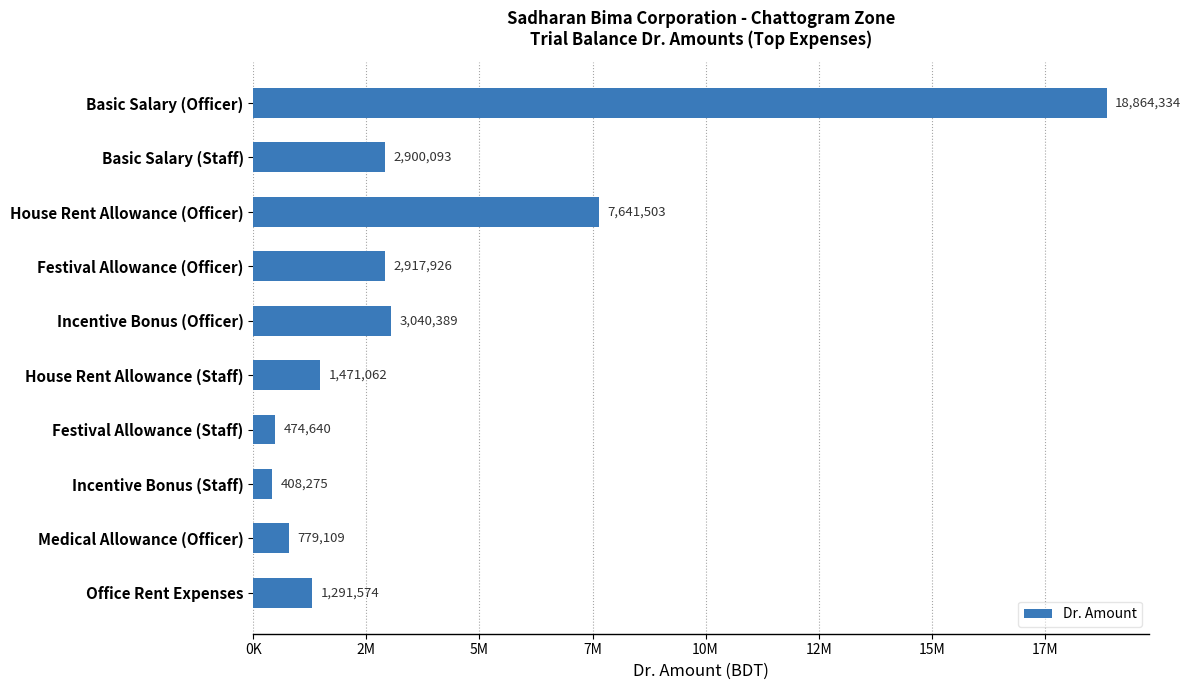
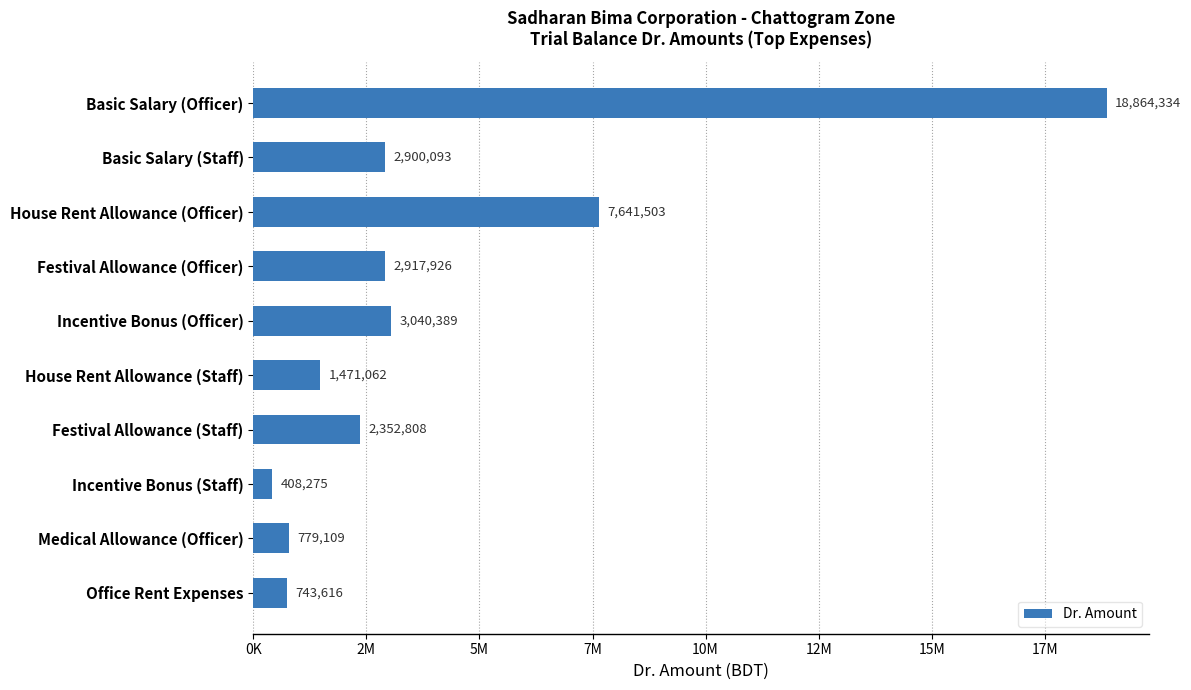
Festival Allowance (Staff): 474,640 -> 2,352,808
Office Rent Expenses: 1,291,574 -> 743,616
